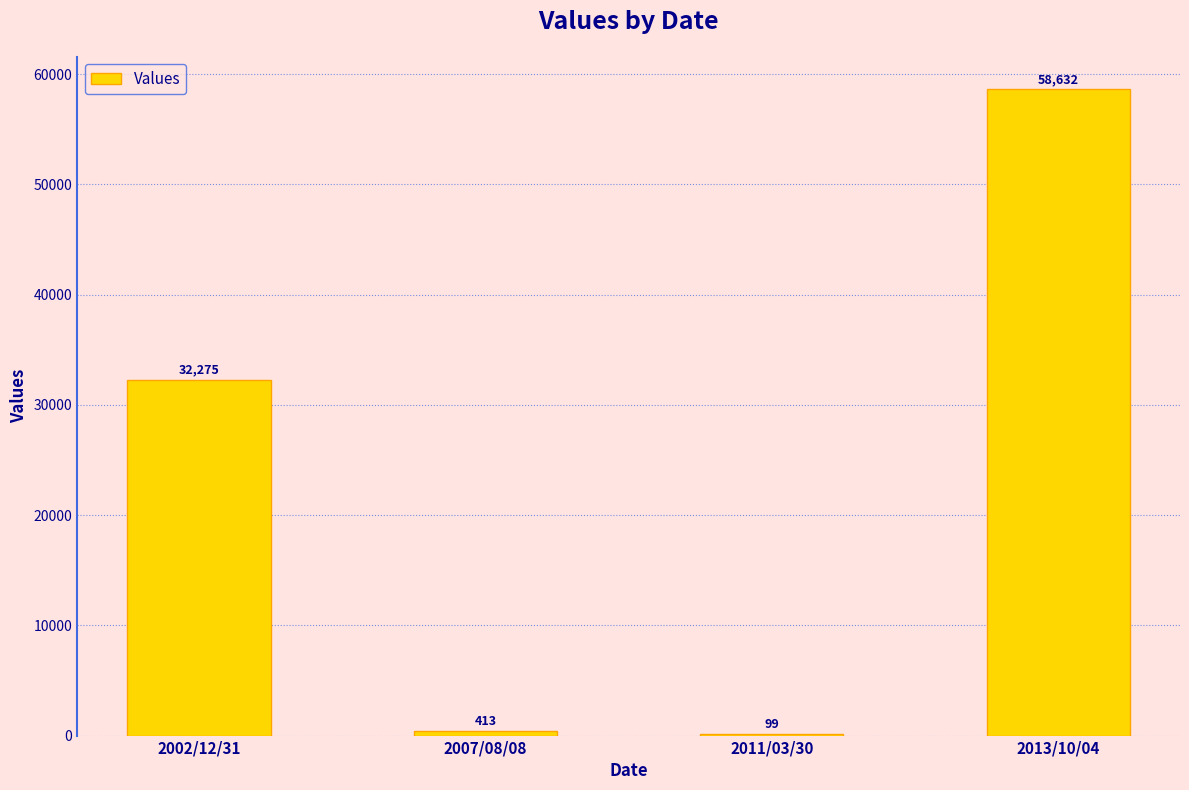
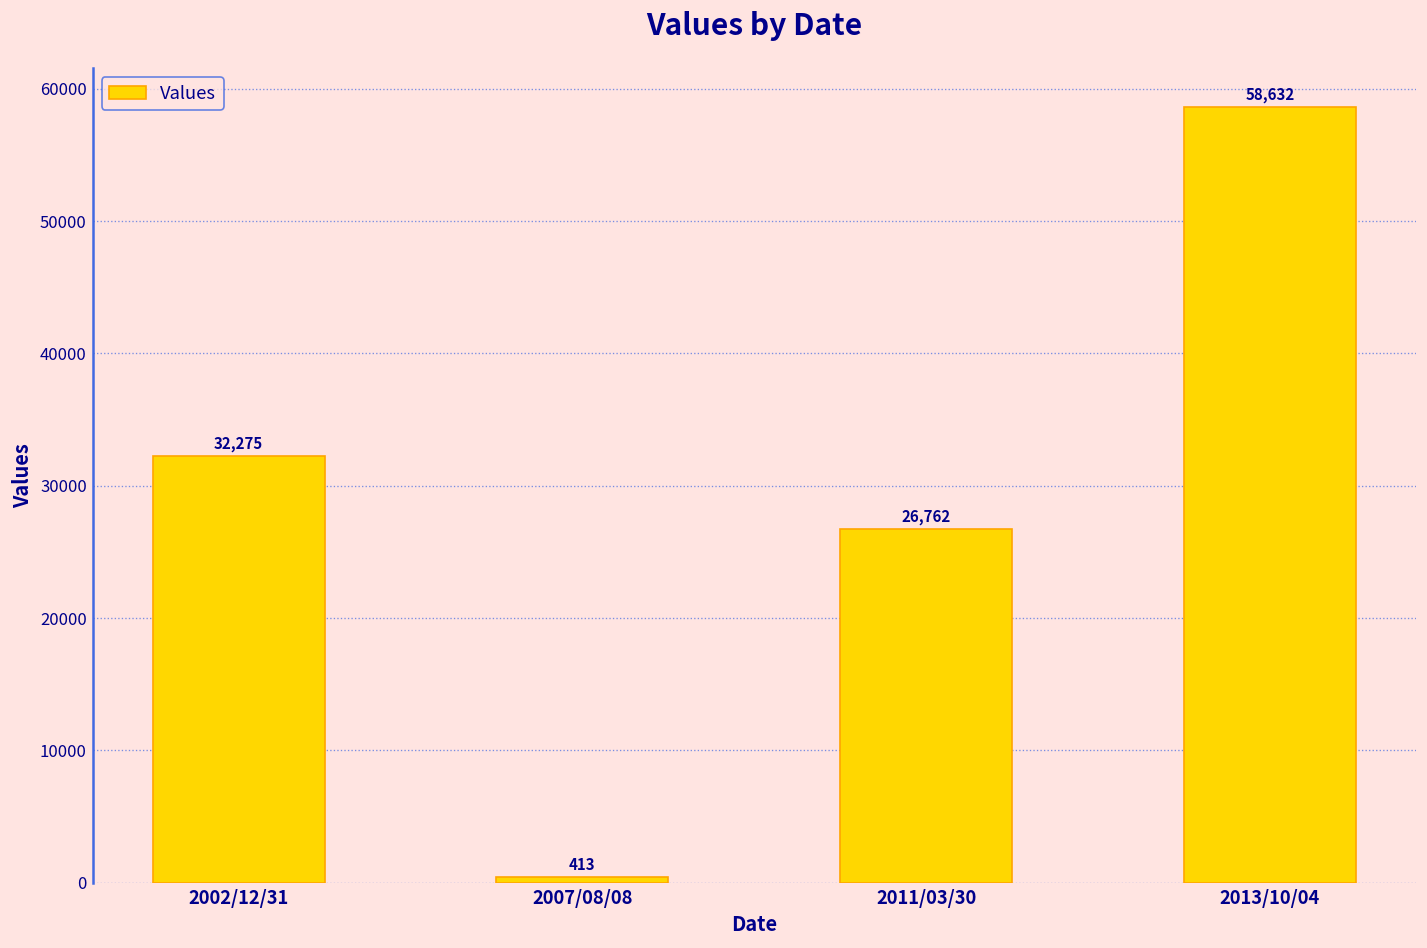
2011/03/30: 99 -> 26,762
